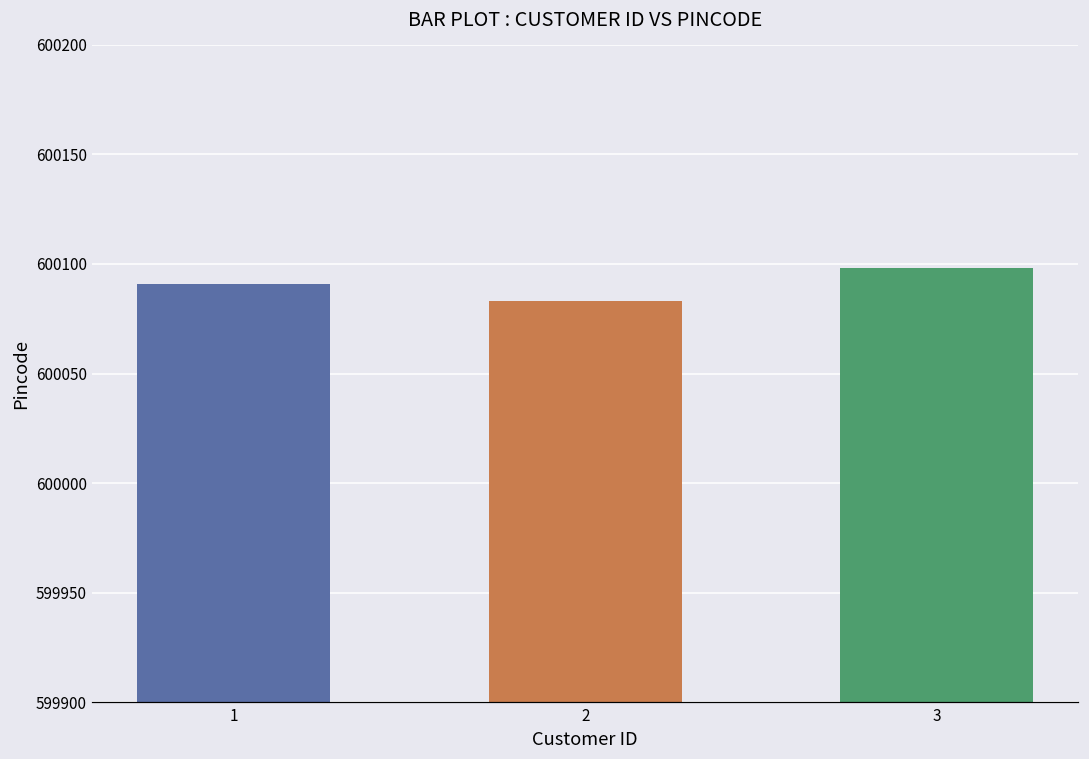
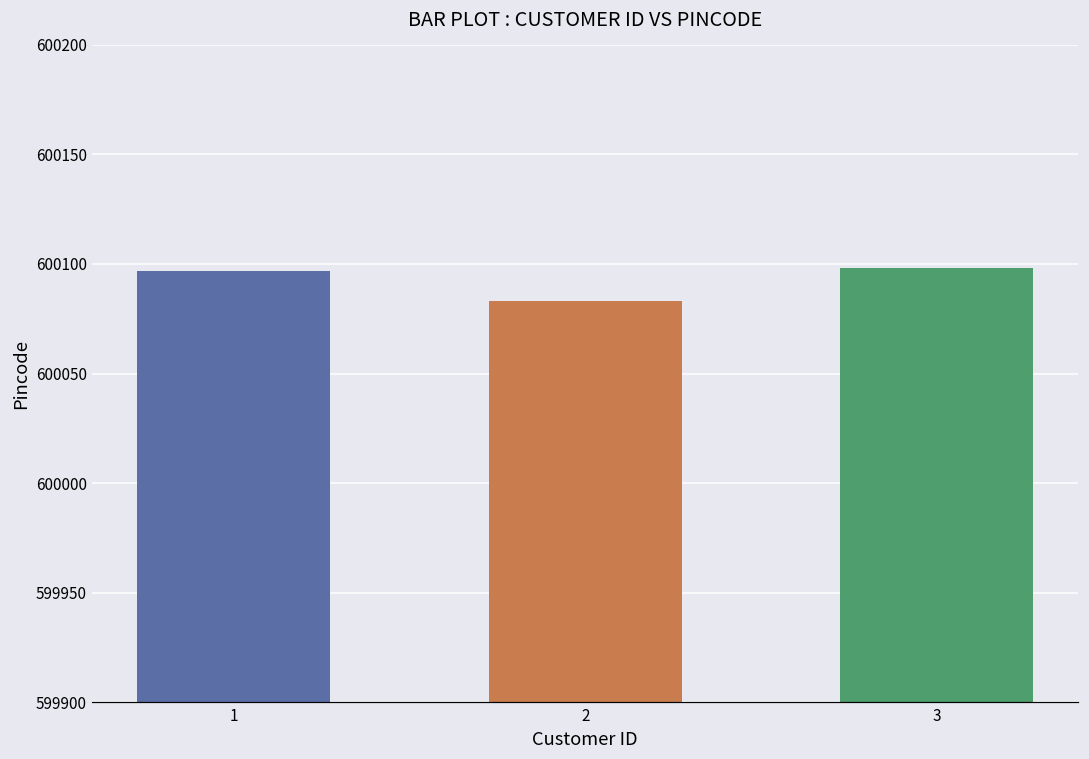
1: 600091 -> 600097
